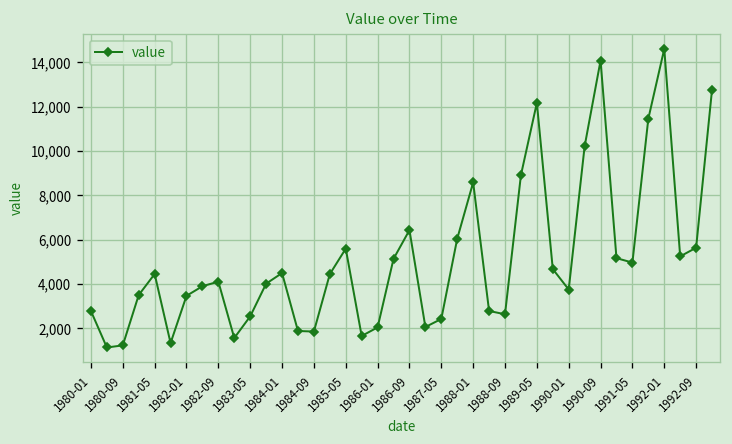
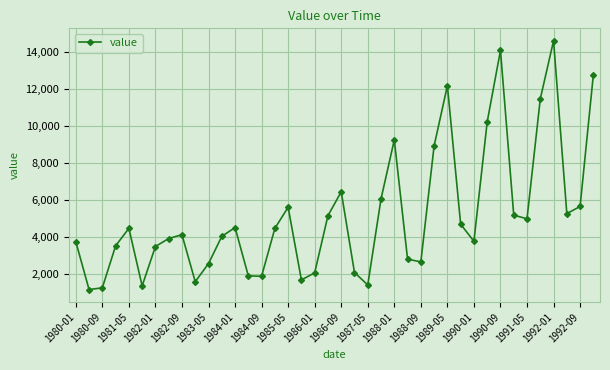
1980-01: 2,800 -> 3,700
1987-05: 2,400 -> 1,400
1988-01: 8,600 -> 9,200
